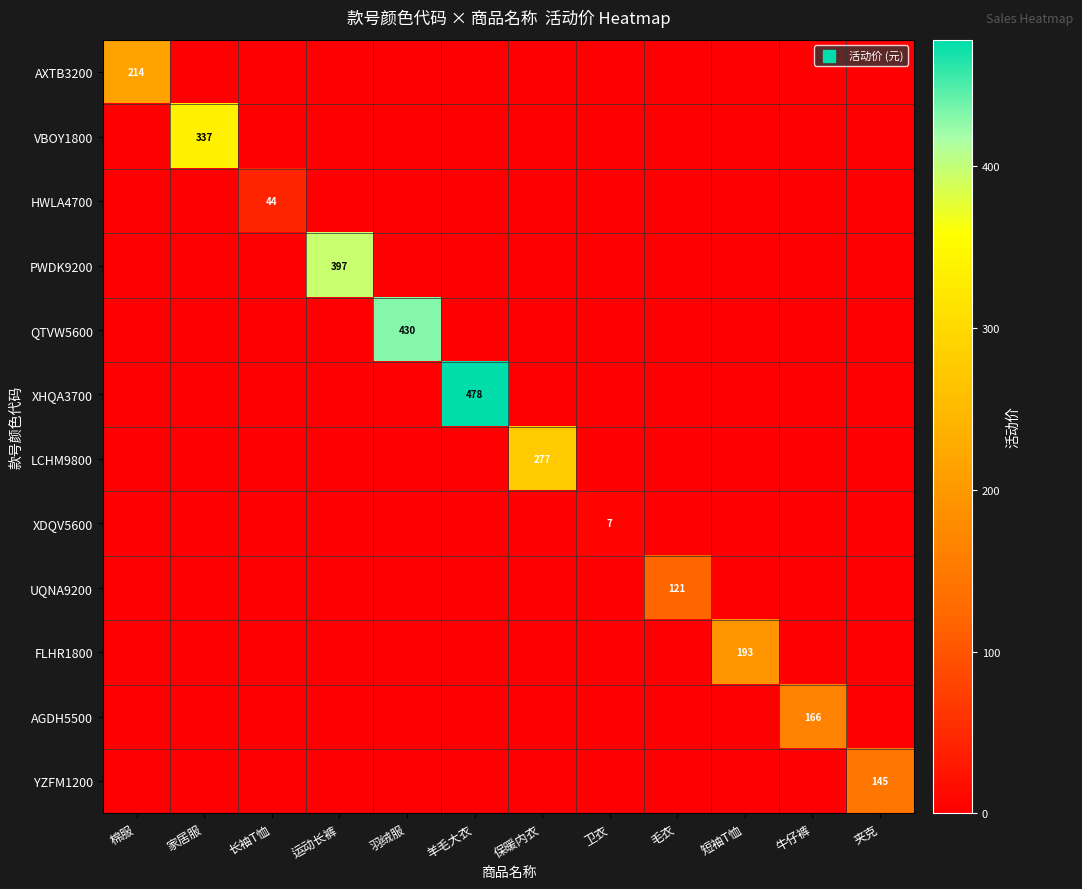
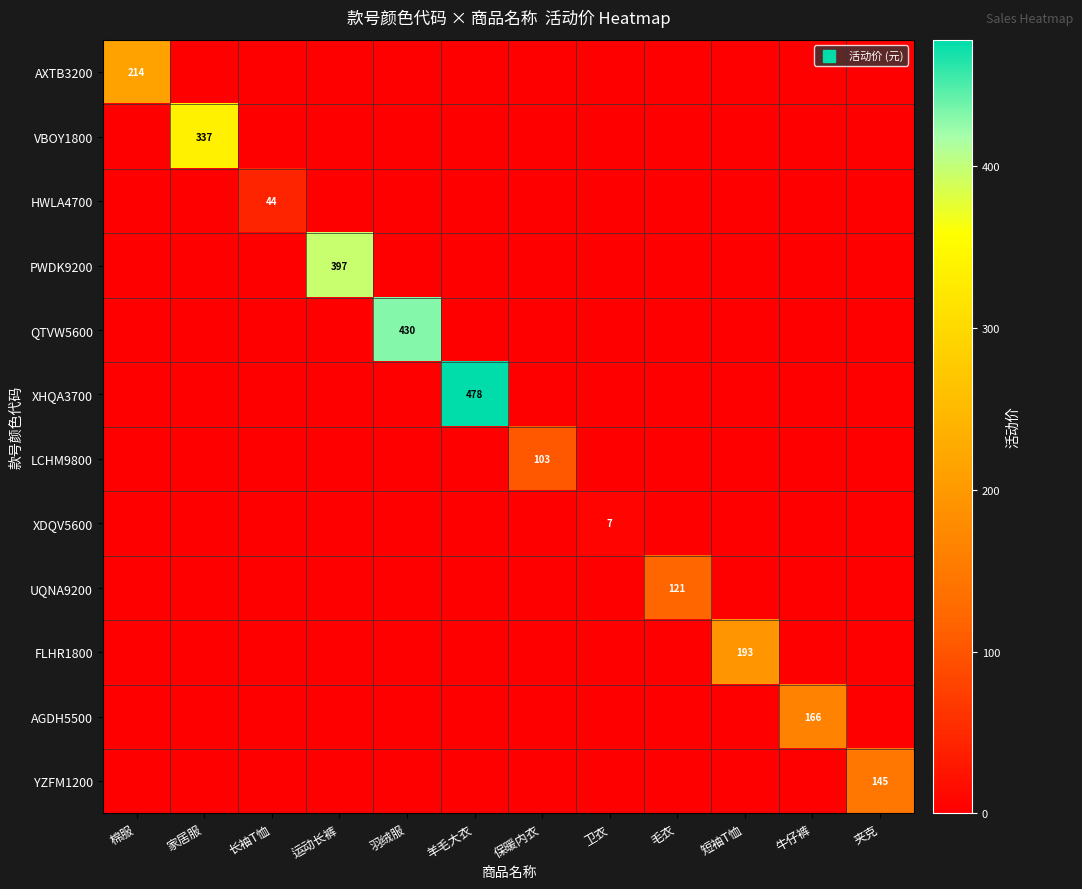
LCHM9800, 保暖内衣: 277 -> 103
